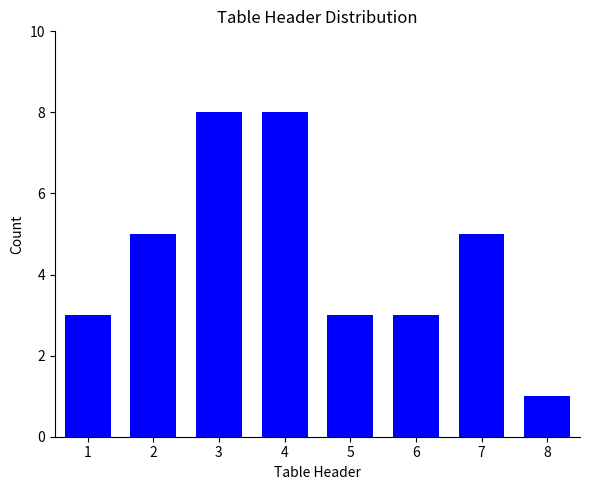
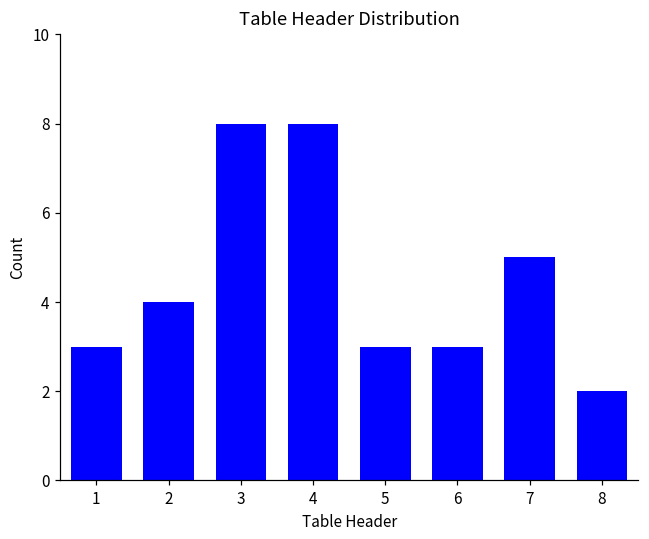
2: 5 -> 4
8: 1 -> 2
